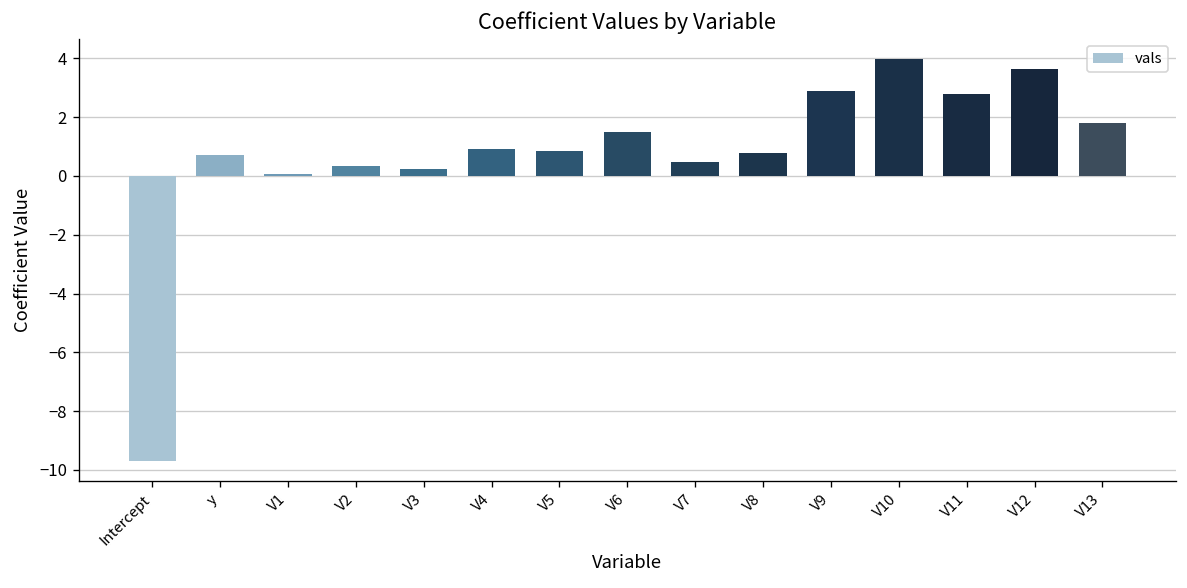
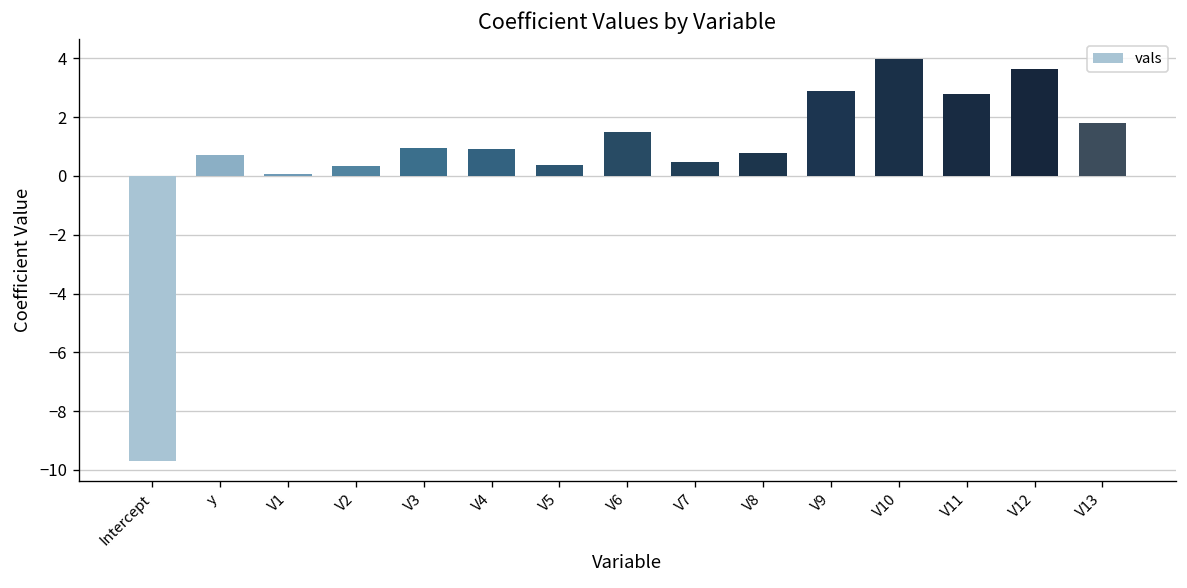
V3: 0.2 -> 1.0
V5: 0.9 -> 0.4
